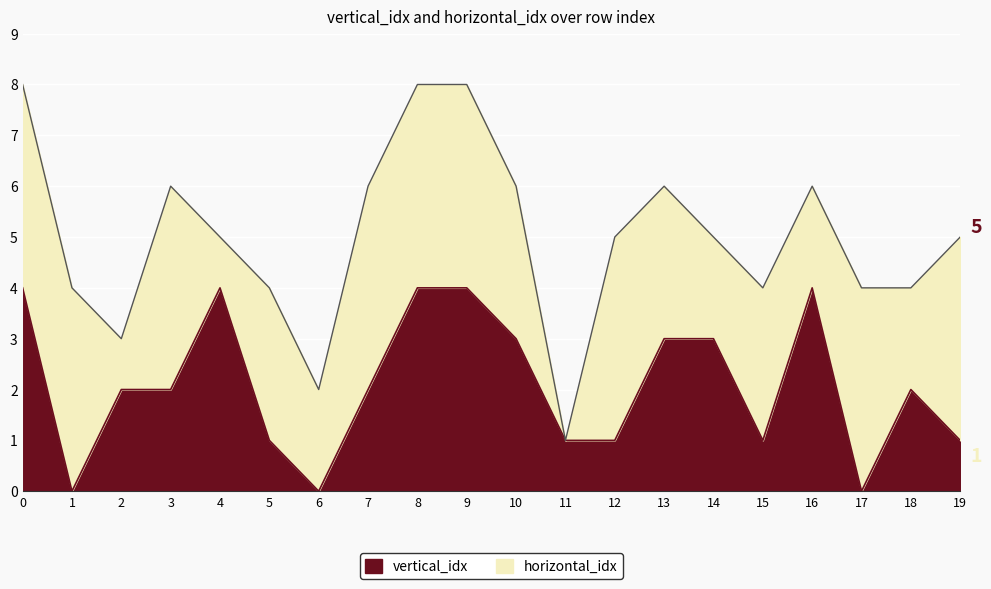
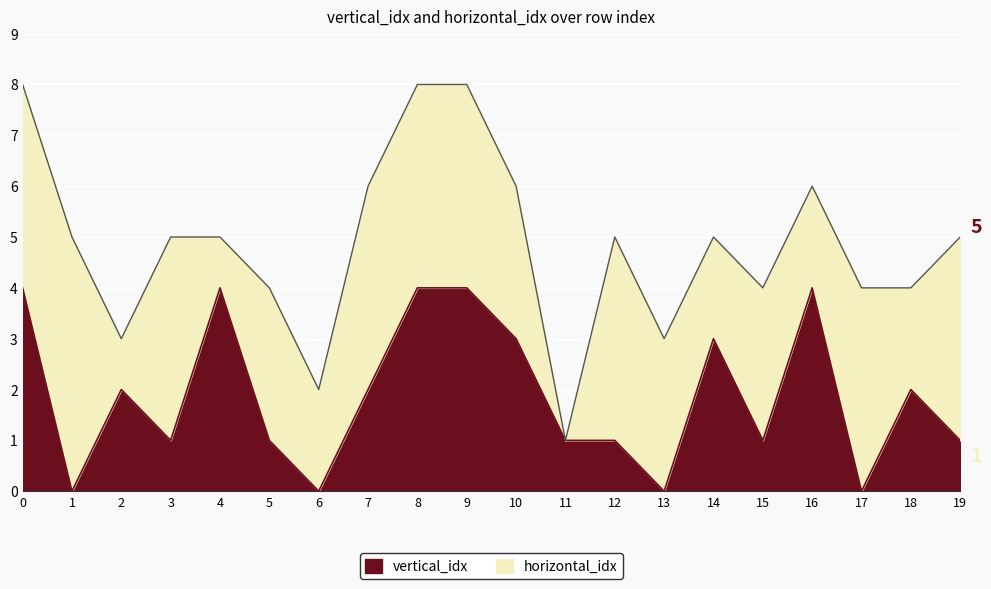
horizontal_idx, 1: 4 -> 5
vertical_idx, 3: 2 -> 1
vertical_idx, 13: 3 -> 0
